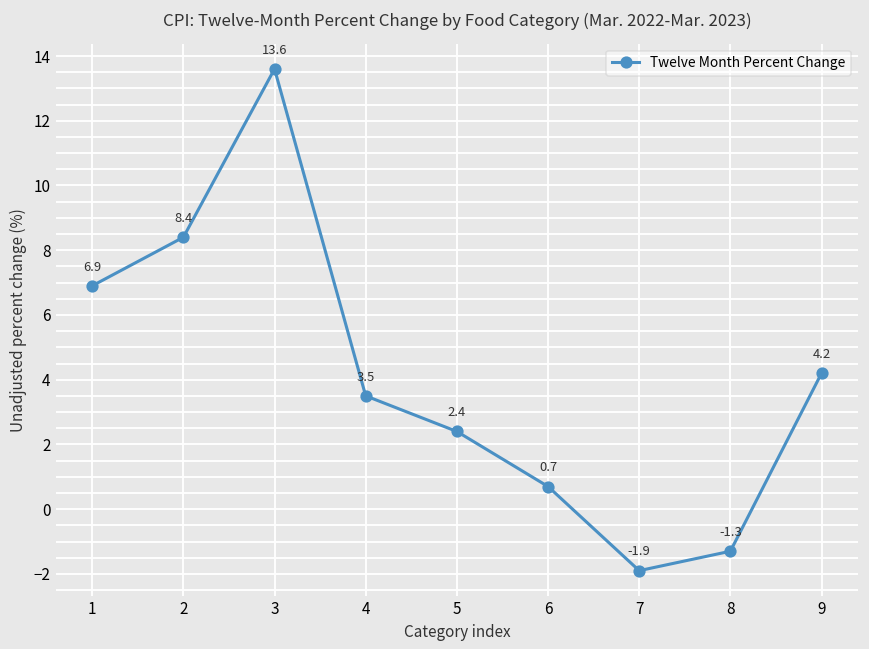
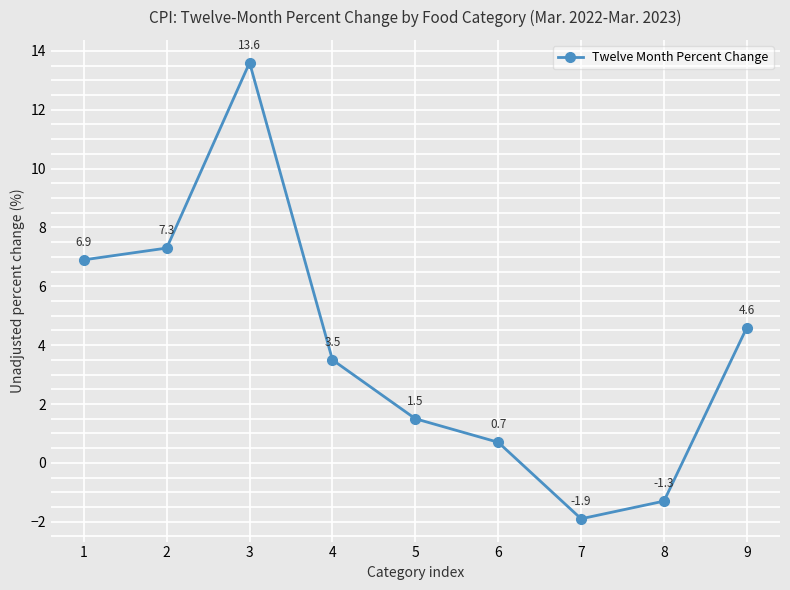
2: 8.4 -> 7.3
5: 2.4 -> 1.5
9: 4.2 -> 4.6
